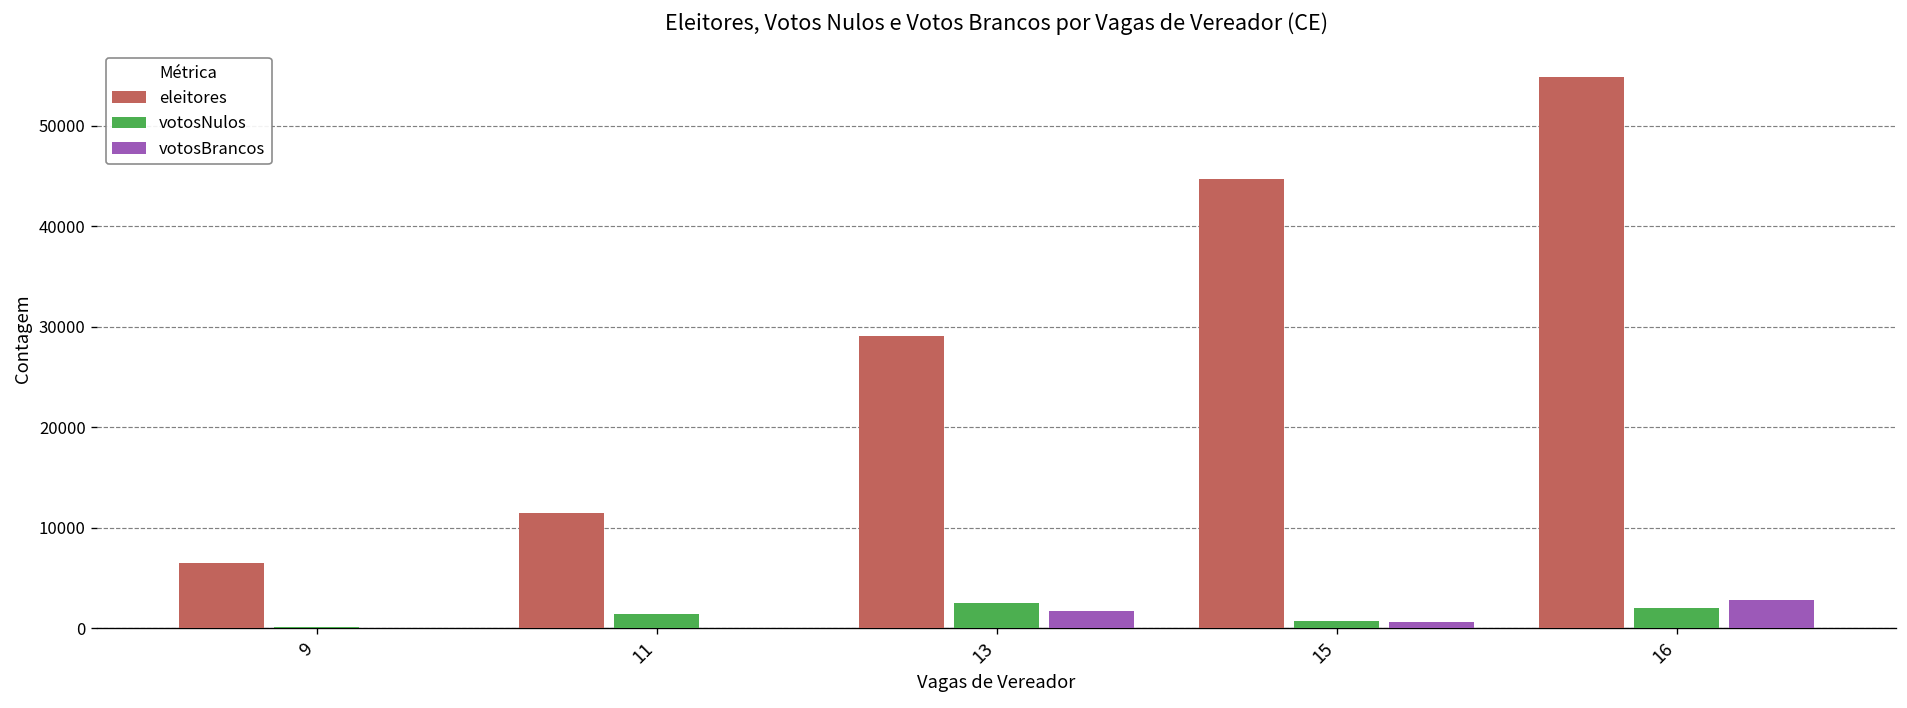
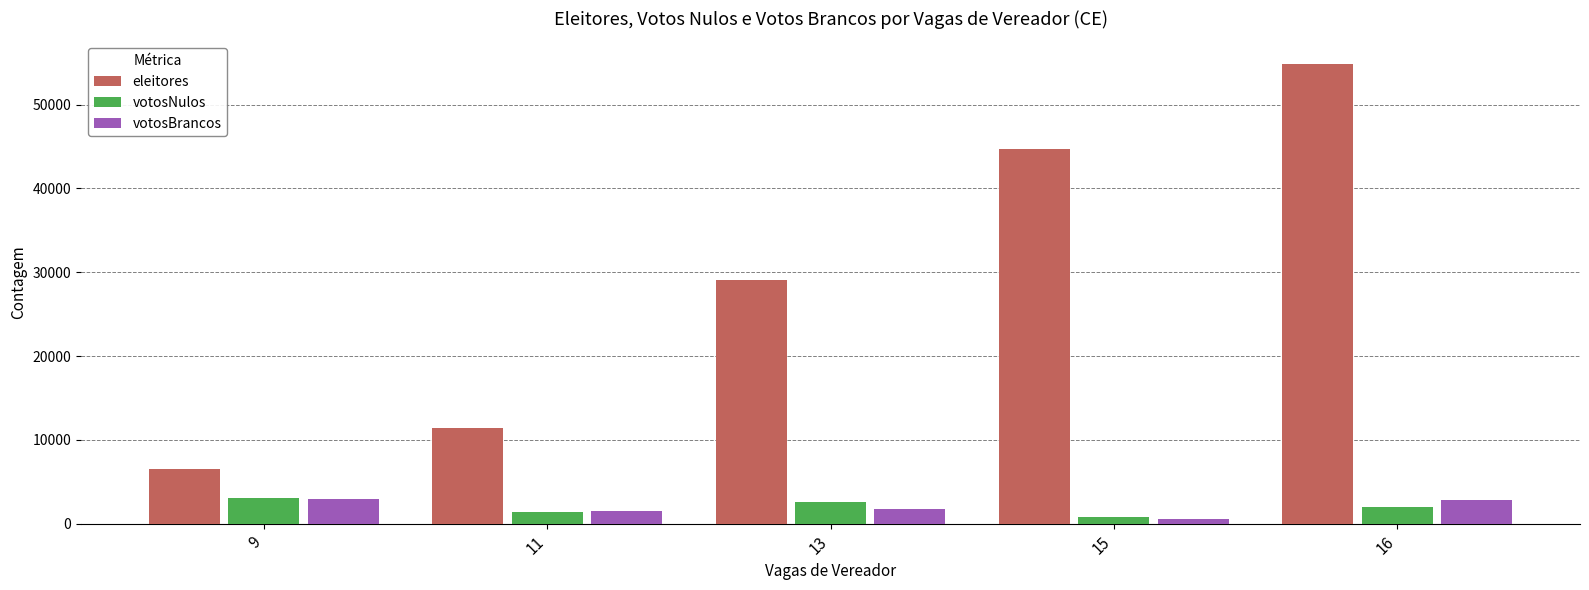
votosNulos, 9: 0 -> 3000
votosBrancos, 9: 0 -> 3000
votosBrancos, 11: 0 -> 2000
